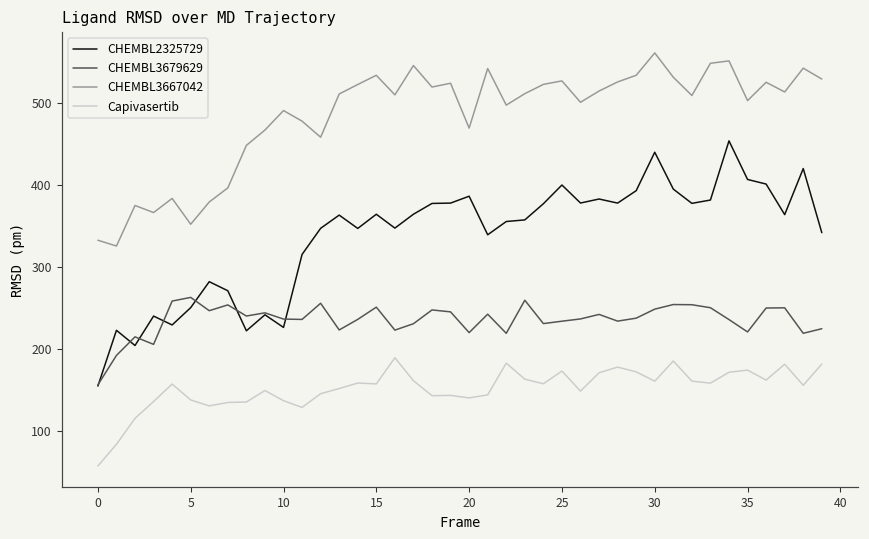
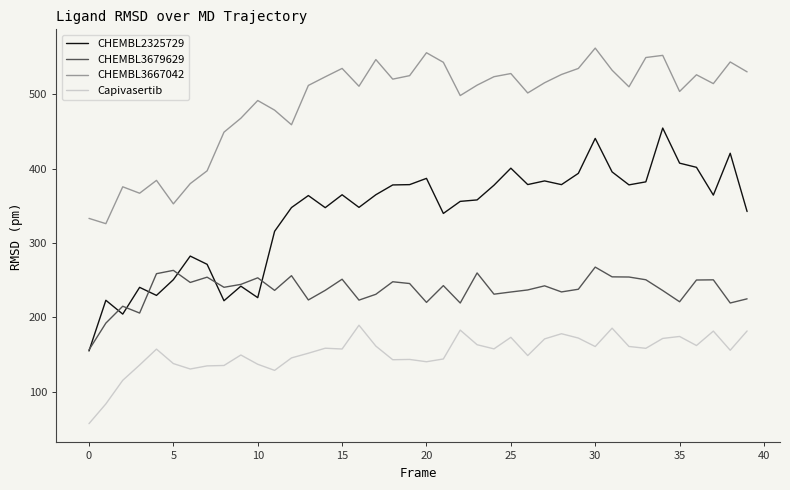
CHEMBL3679629, 10: 240 -> 250
CHEMBL3667042, 20: 470 -> 560
CHEMBL3679629, 30: 250 -> 270
